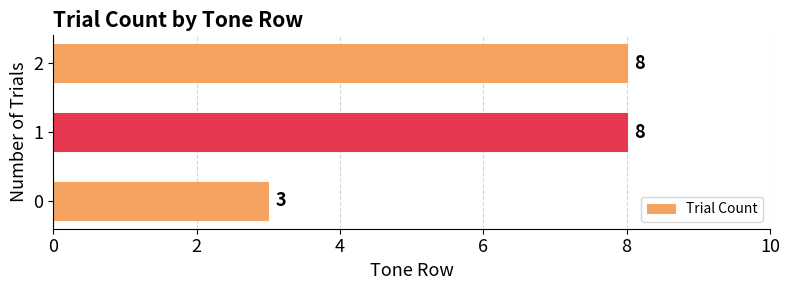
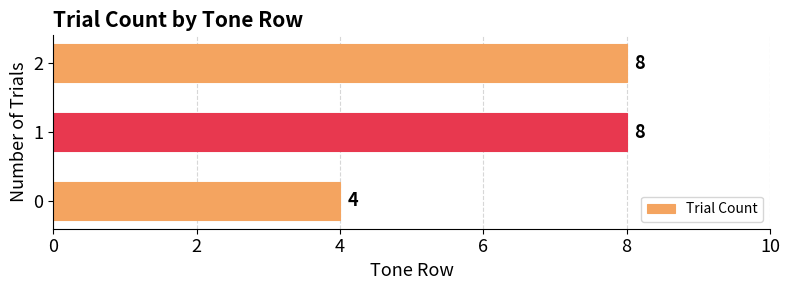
Trial Count, 0: 3 -> 4
